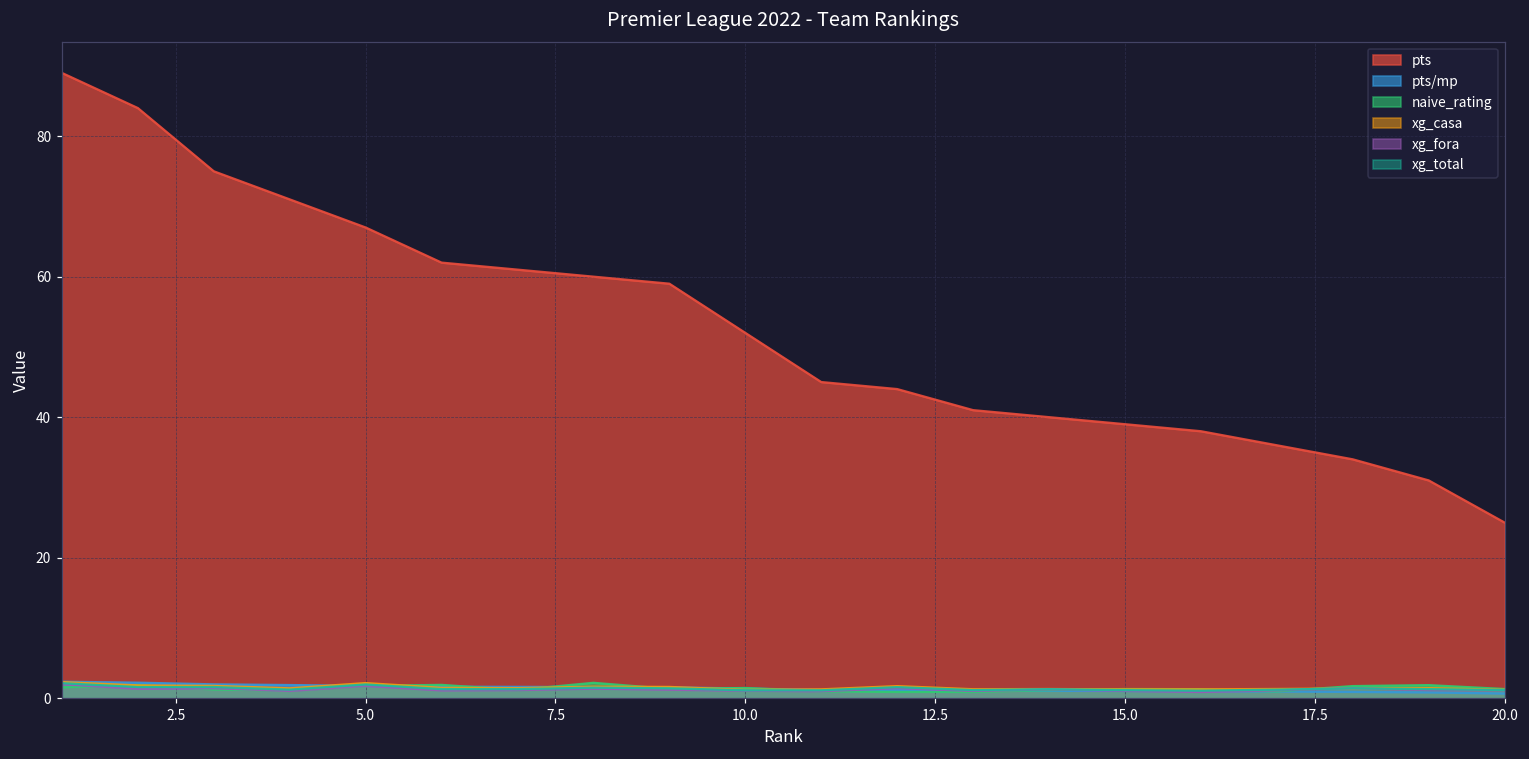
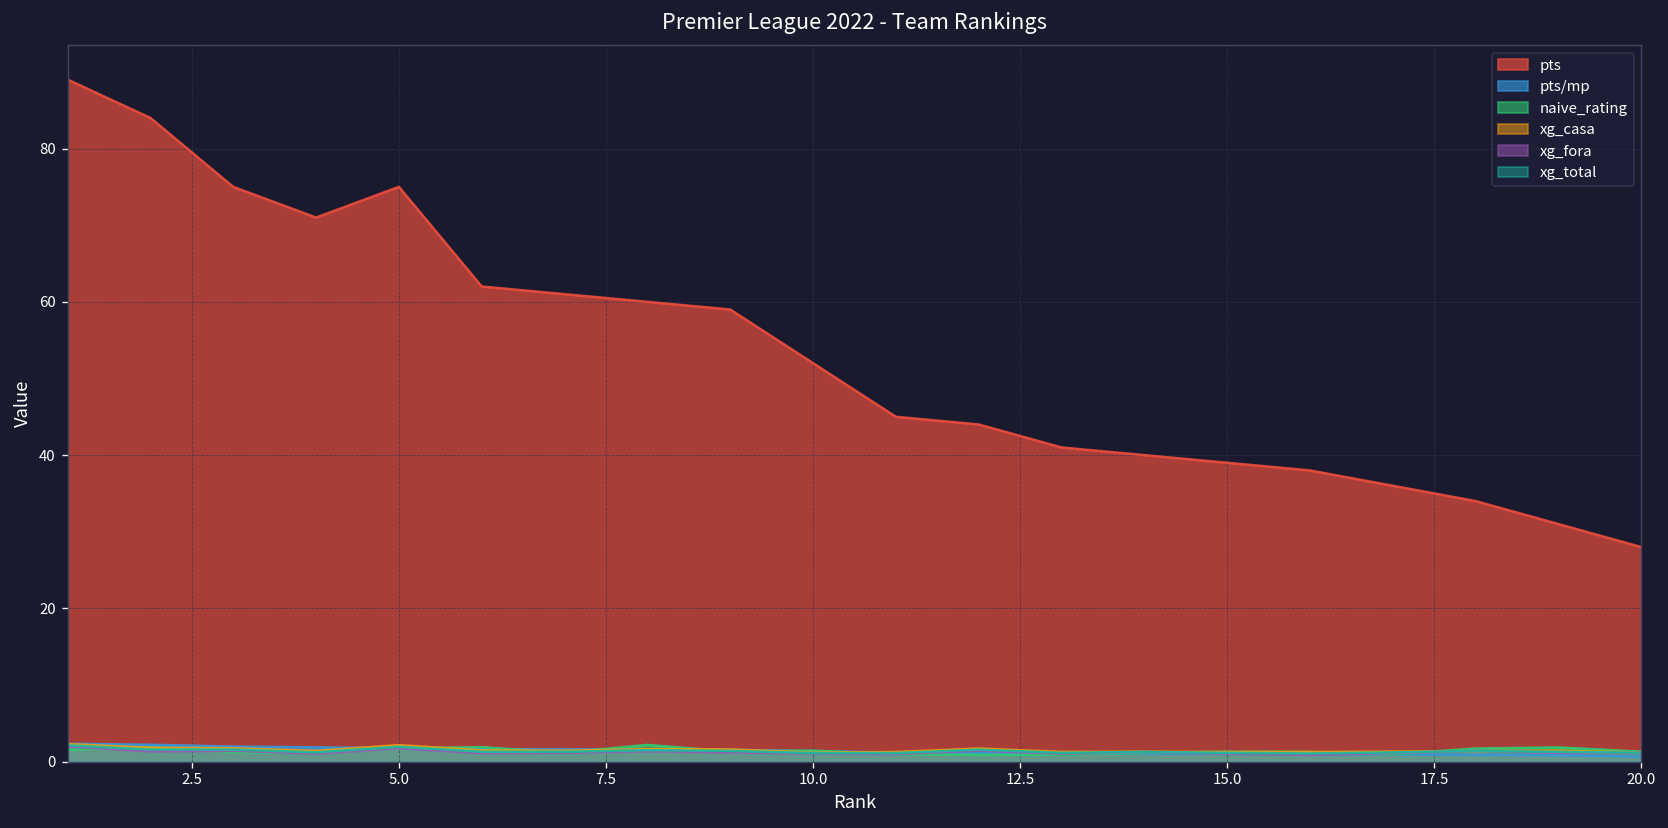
pts, 5.0: 67 -> 75
pts, 20.0: 25 -> 28
